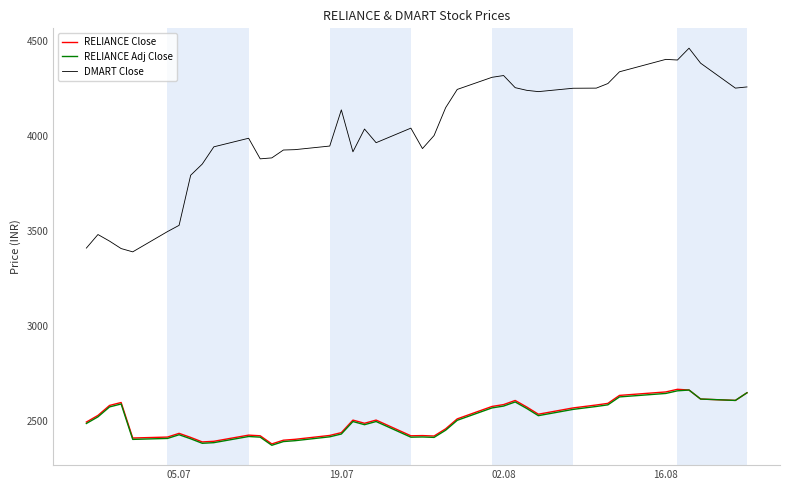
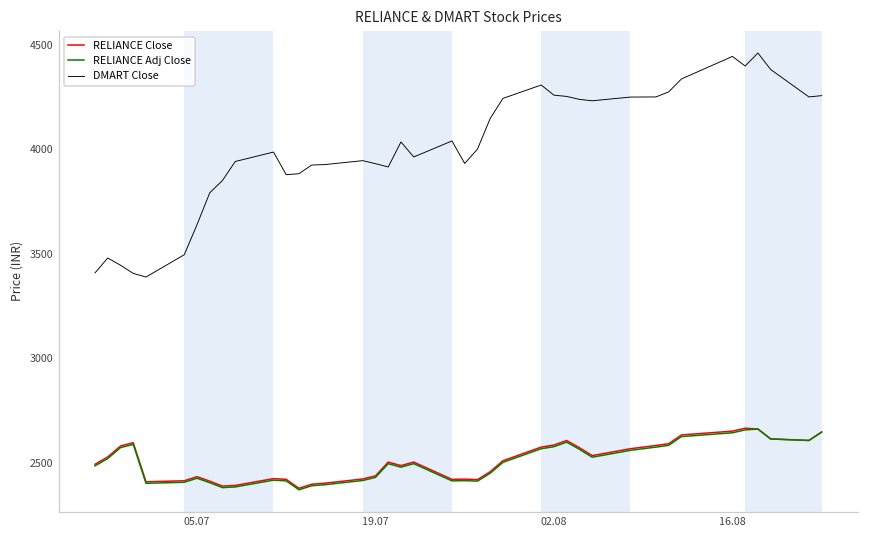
DMART Close, 05.07: 3530 -> 3640
DMART Close, 19.07: 4140 -> 3930
DMART Close, 02.08: 4320 -> 4260
DMART Close, 16.08: 4400 -> 4440
